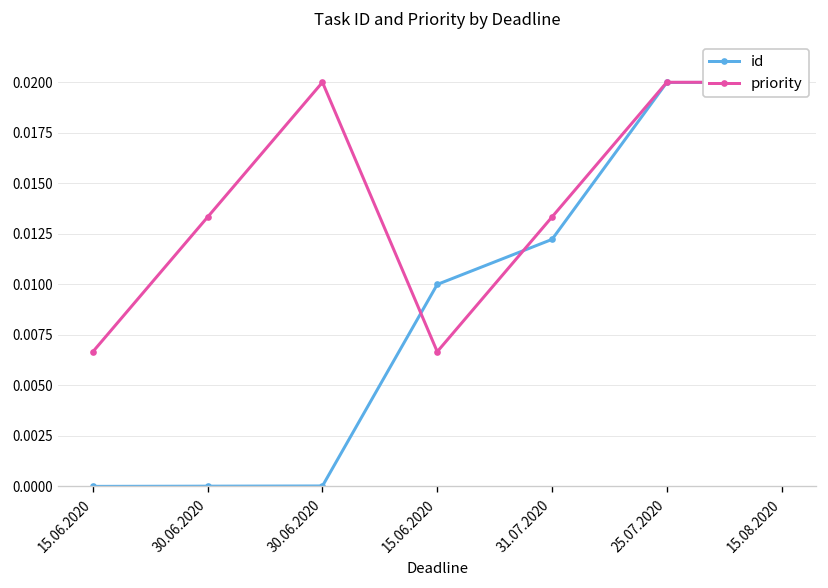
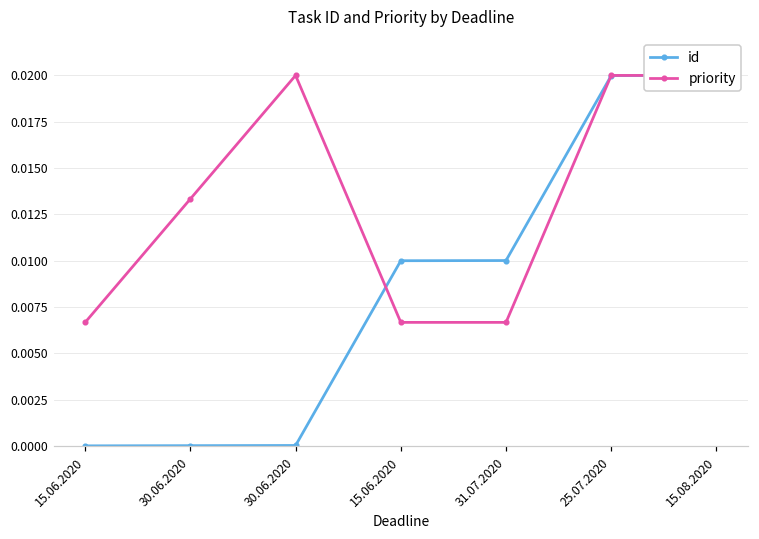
id, 31.07.2020: 0.0122 -> 0.0100
priority, 31.07.2020: 0.0133 -> 0.0067
